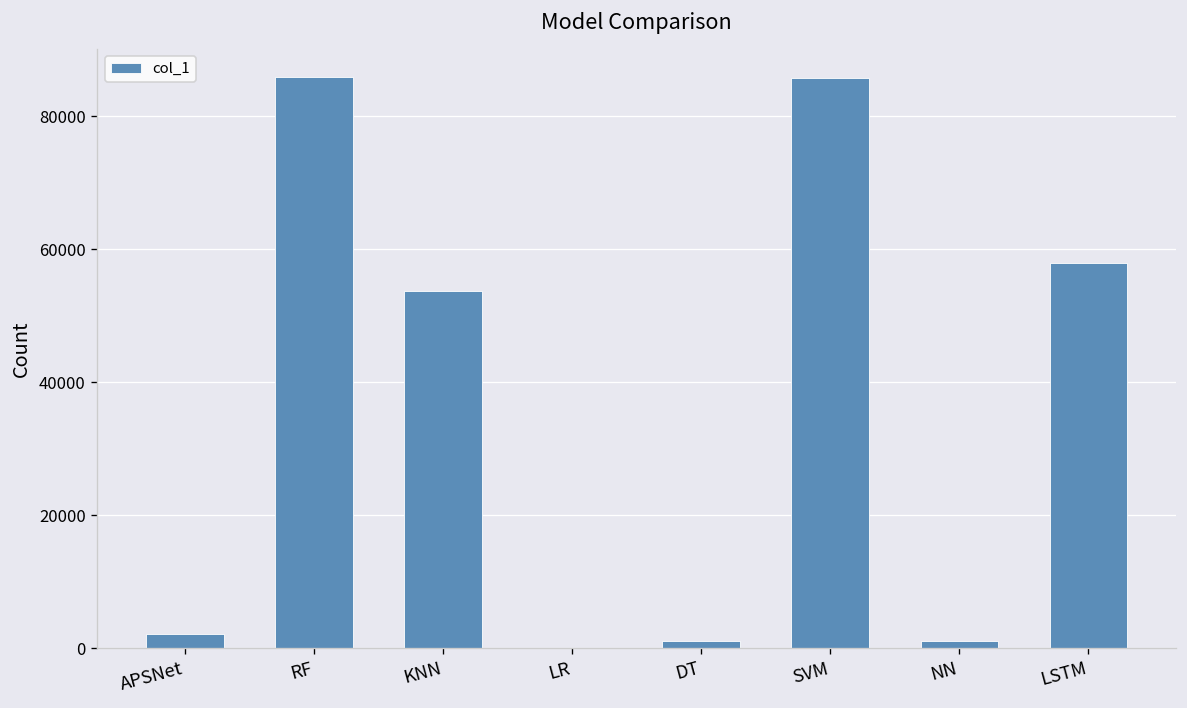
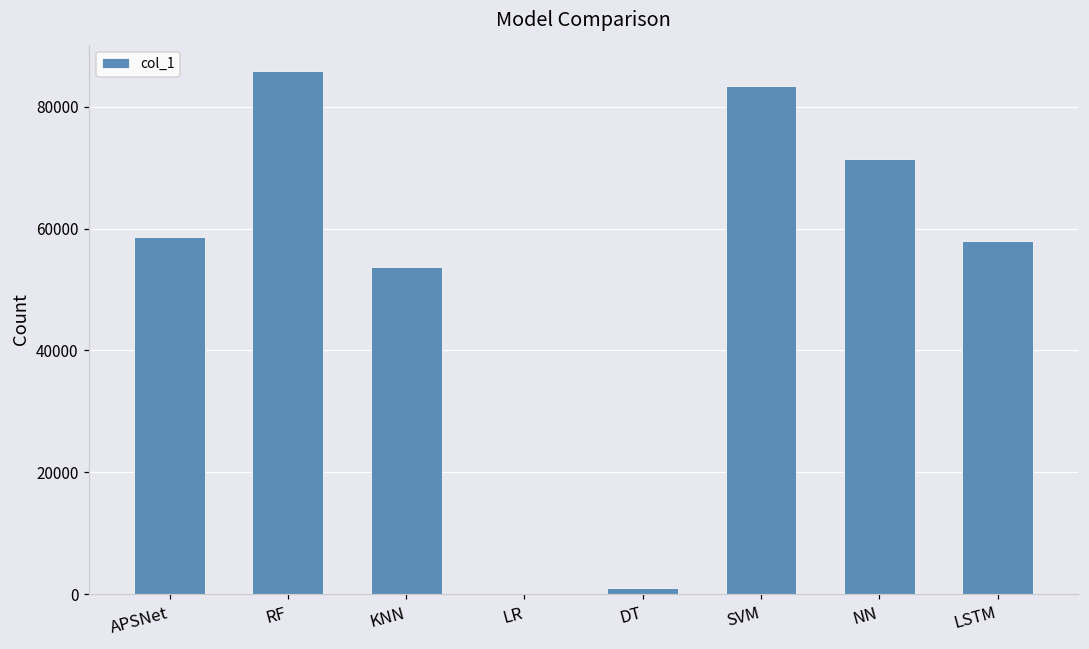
APSNet: 2000 -> 59000
SVM: 86000 -> 83000
NN: 1000 -> 71000
